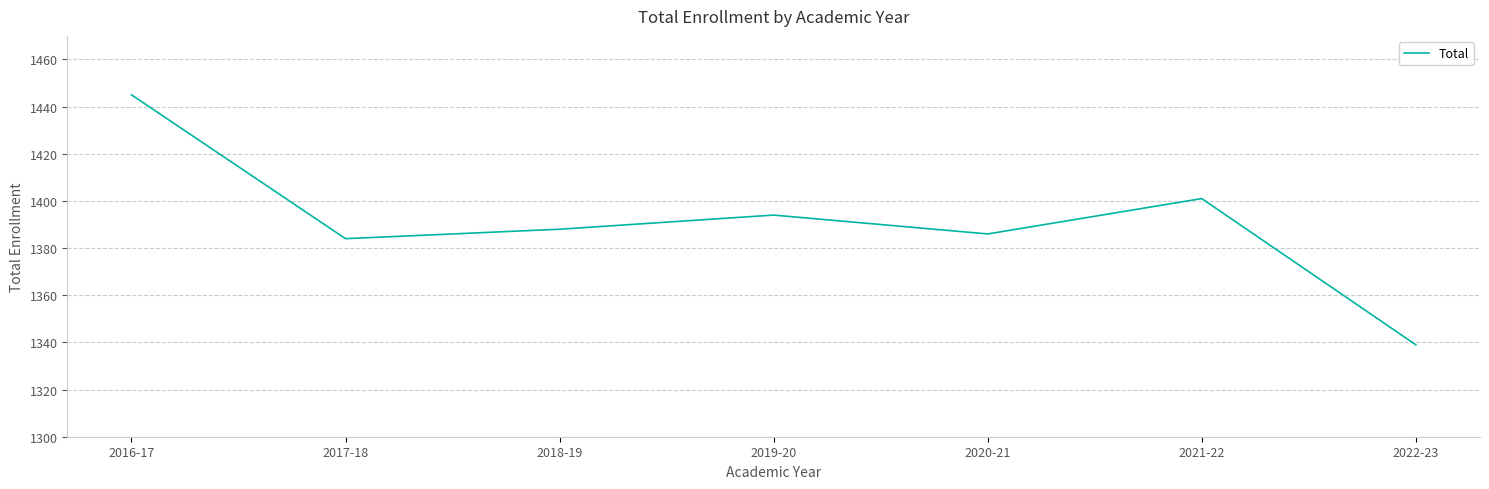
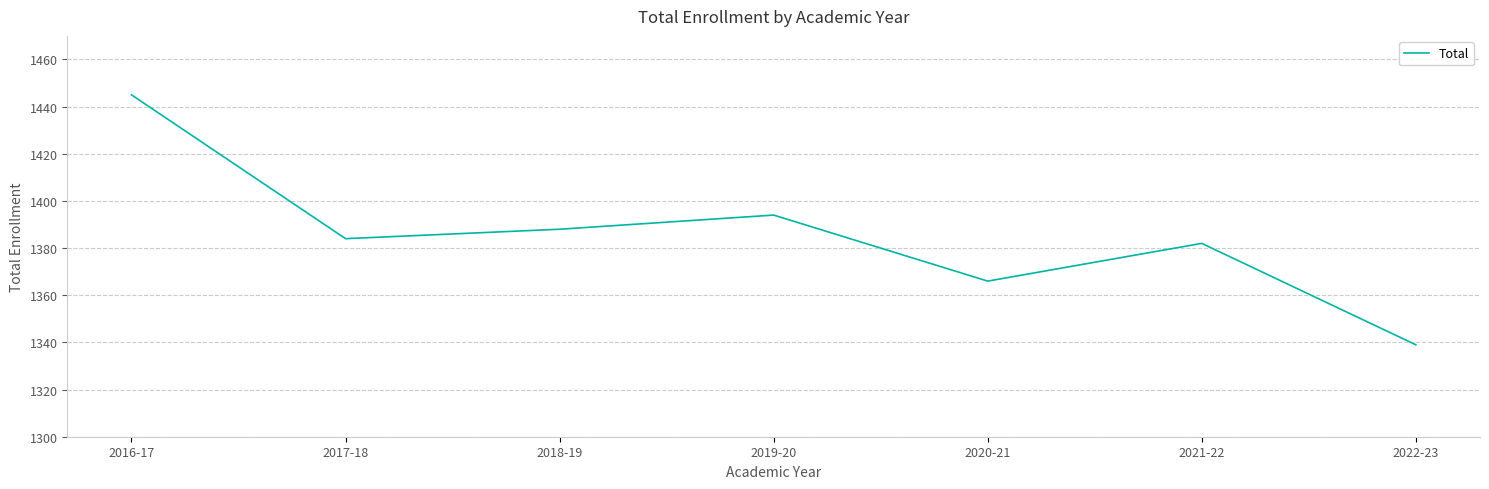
2020-21: 1386 -> 1366
2021-22: 1401 -> 1382
